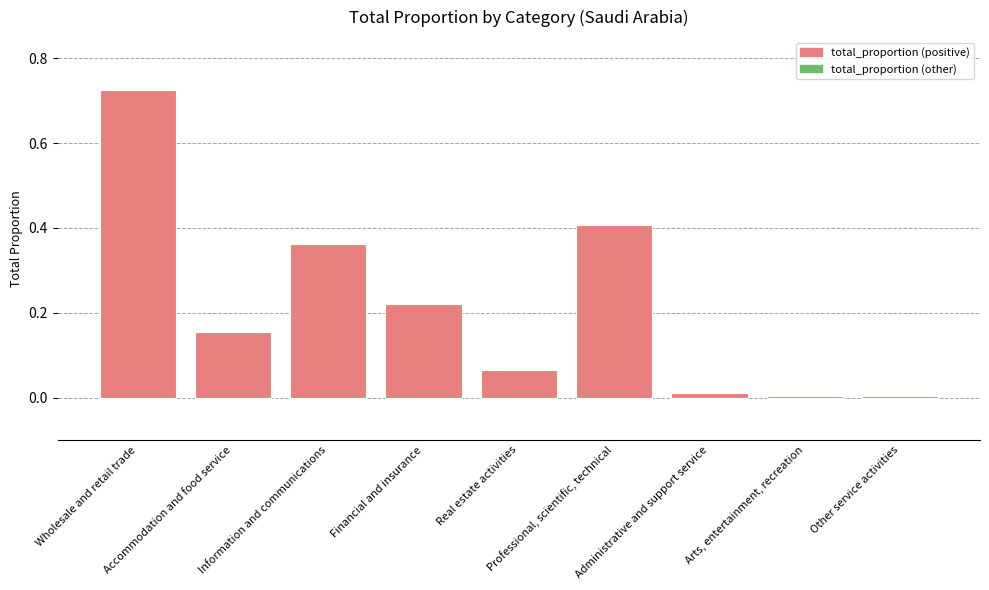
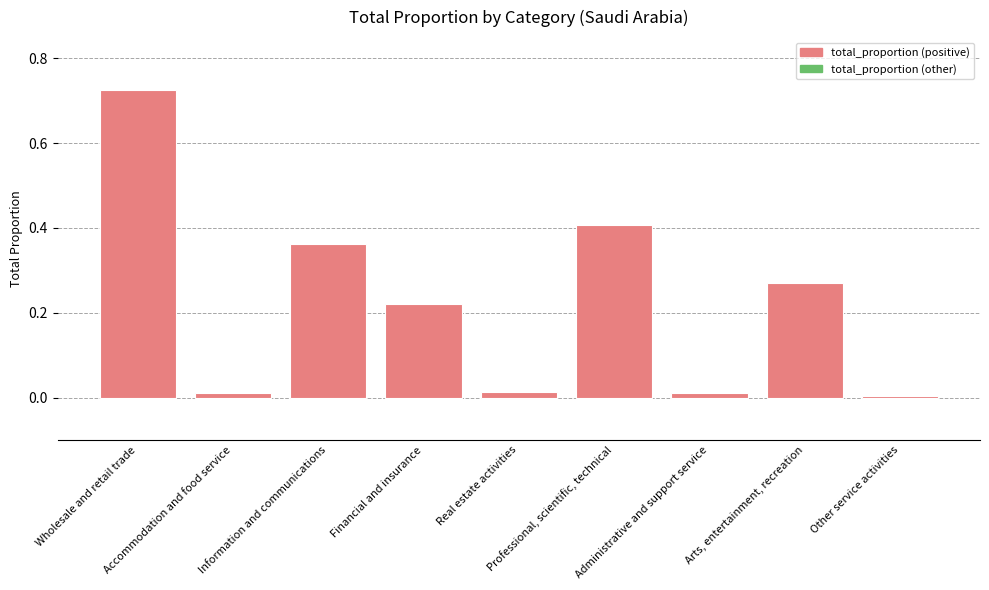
Accommodation and food service: 0.15 -> 0.01
Real estate activities: 0.06 -> 0.01
Arts, entertainment, recreation: 0.00 -> 0.27
